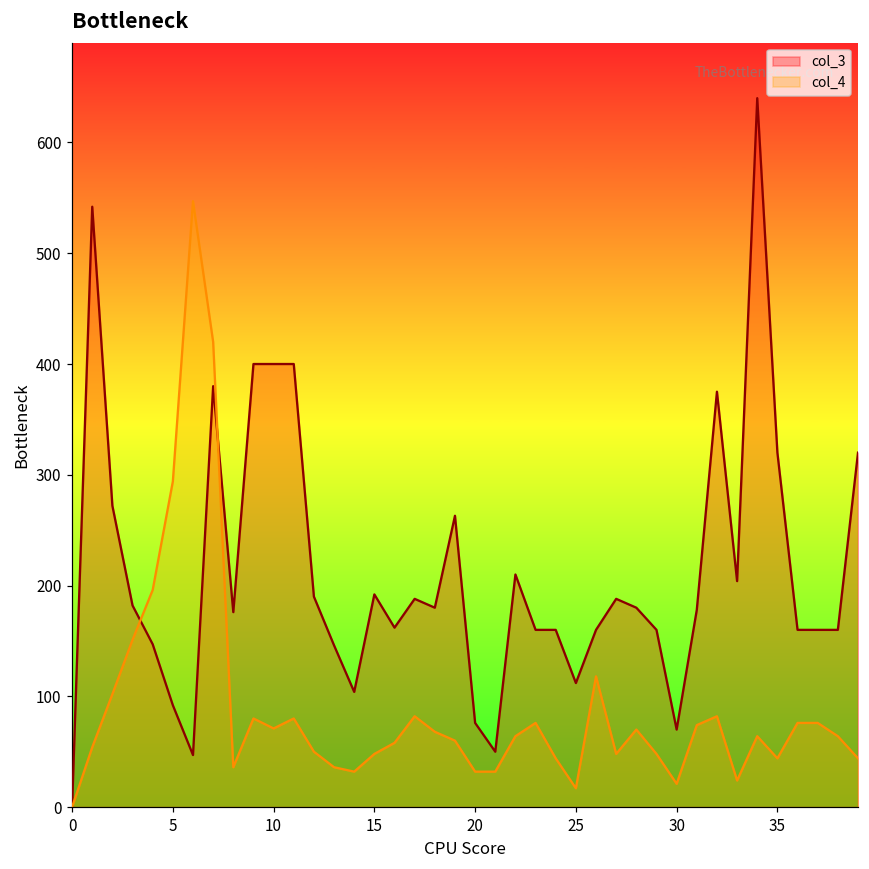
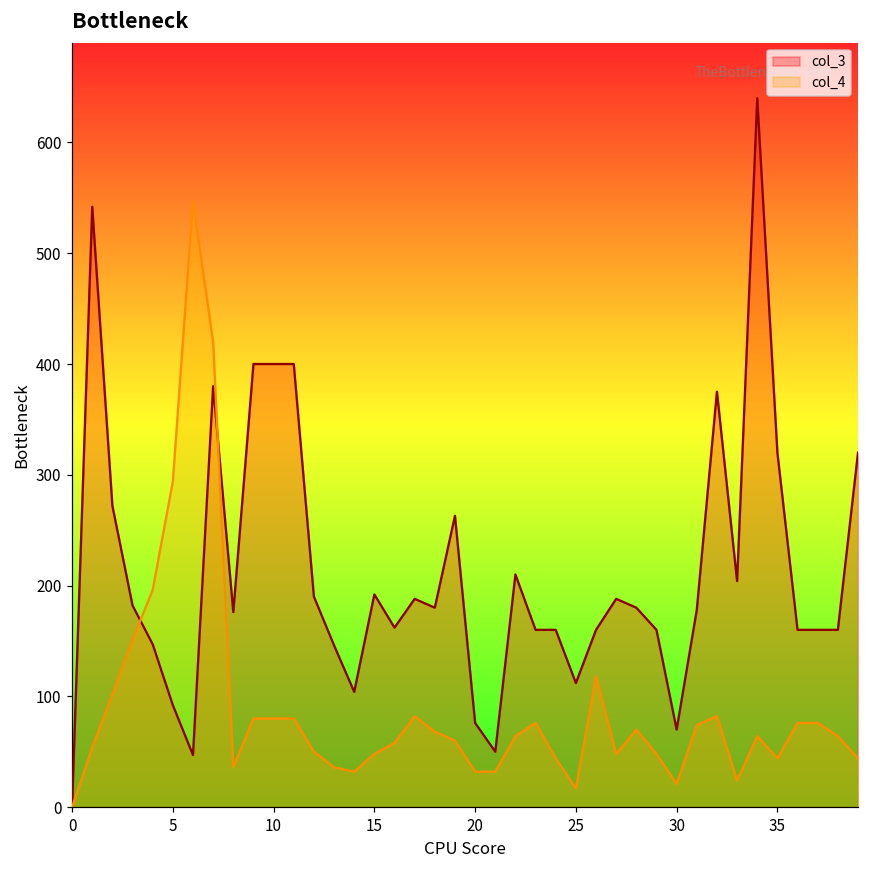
col_4, 10: 71 -> 80
